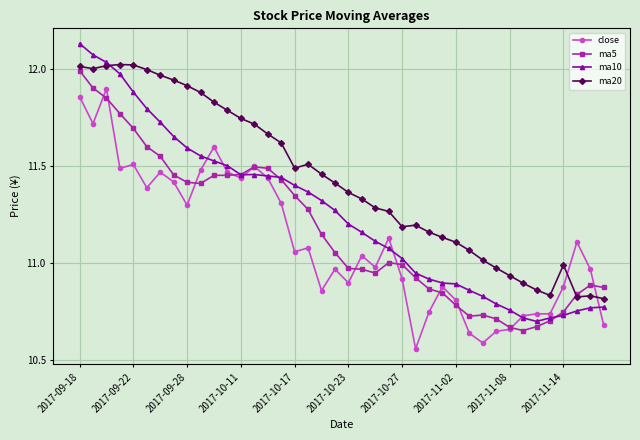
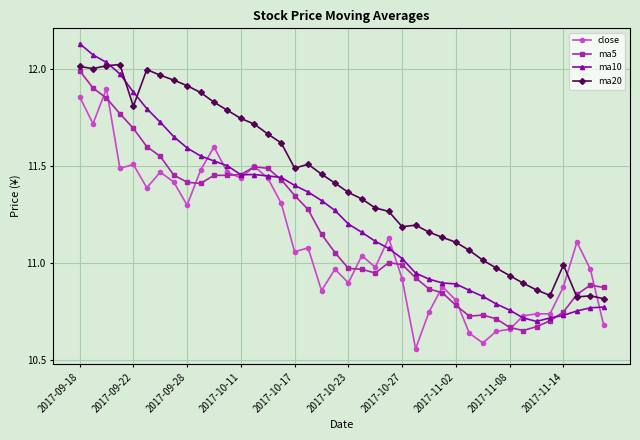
ma20, 2017-09-22: 12.02 -> 11.81
